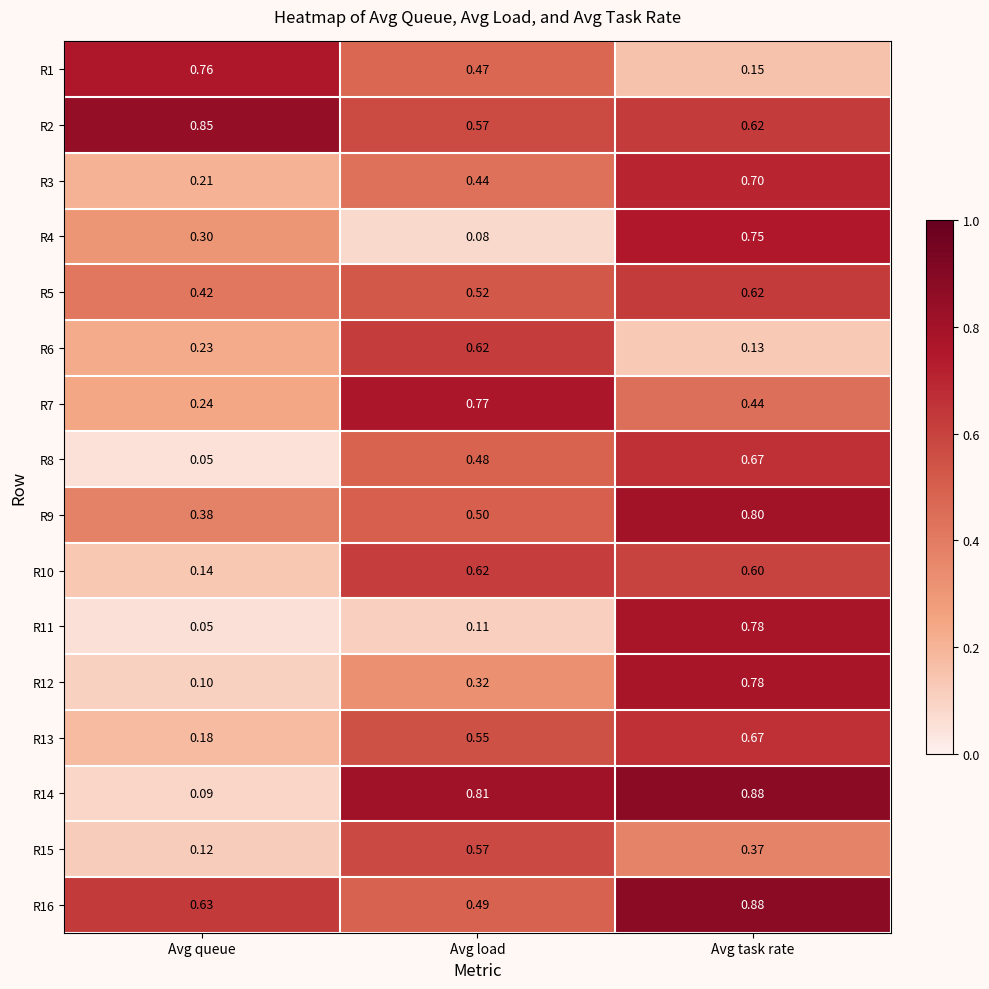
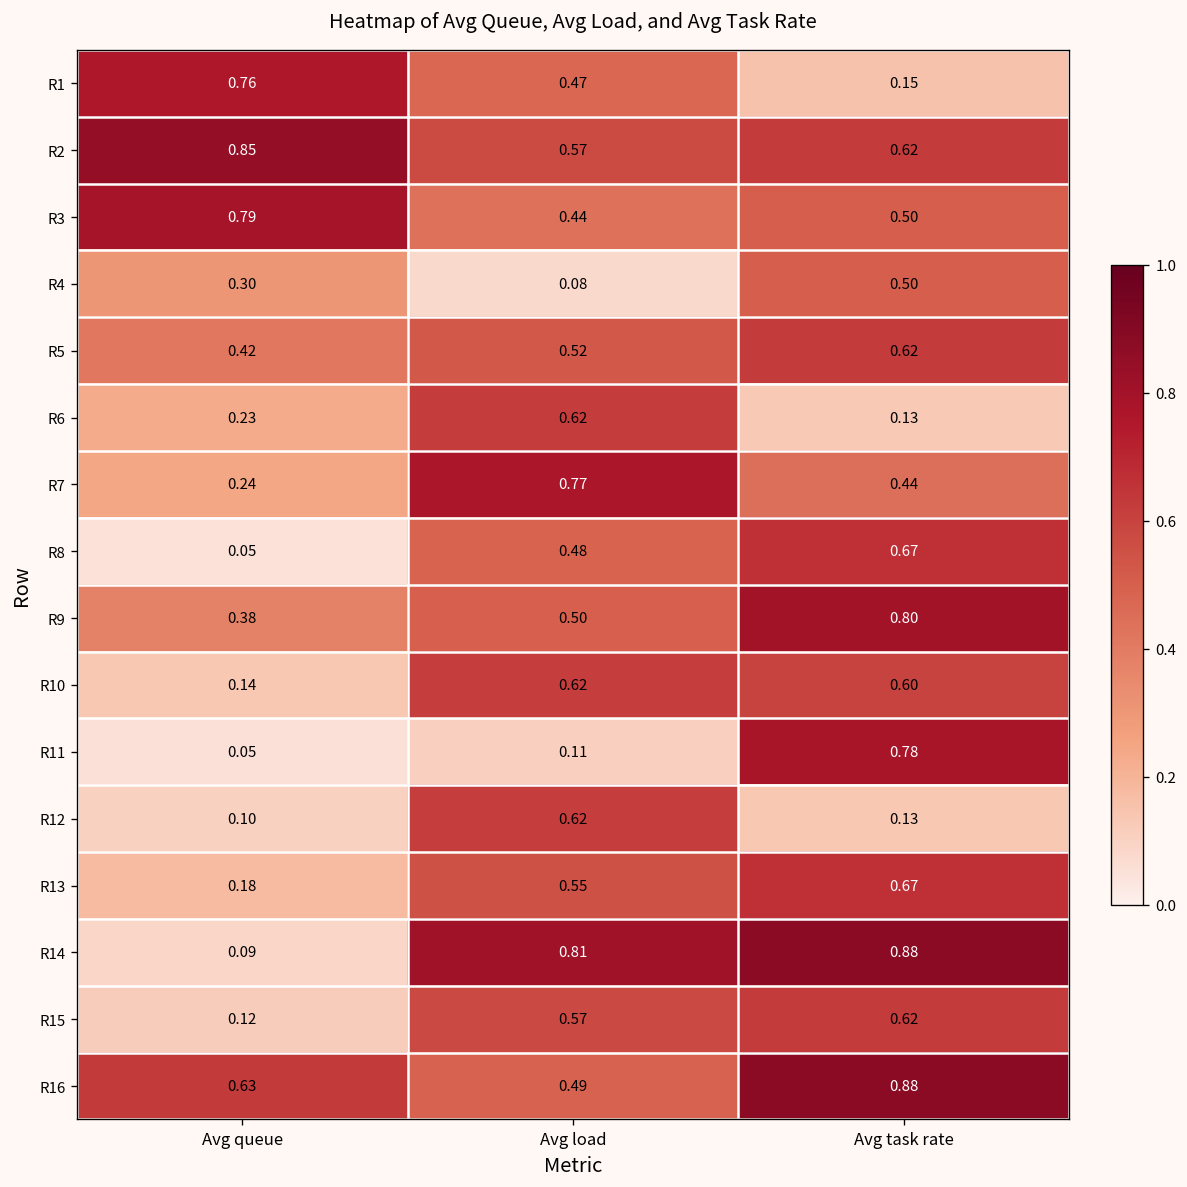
R3, Avg queue: 0.21 -> 0.79
R3, Avg task rate: 0.70 -> 0.50
R4, Avg task rate: 0.75 -> 0.50
R12, Avg load: 0.32 -> 0.62
R12, Avg task rate: 0.78 -> 0.13
R15, Avg task rate: 0.37 -> 0.62
